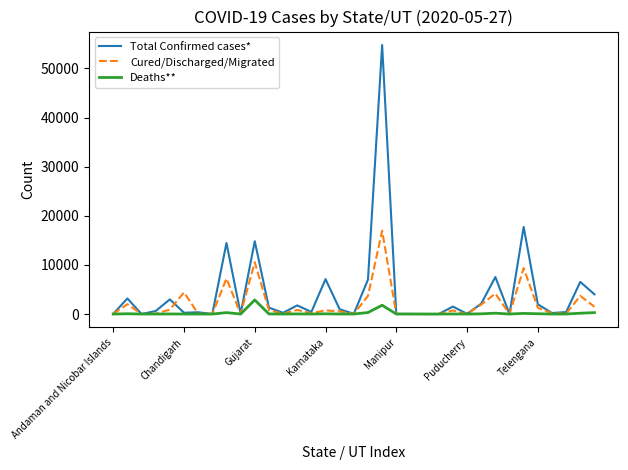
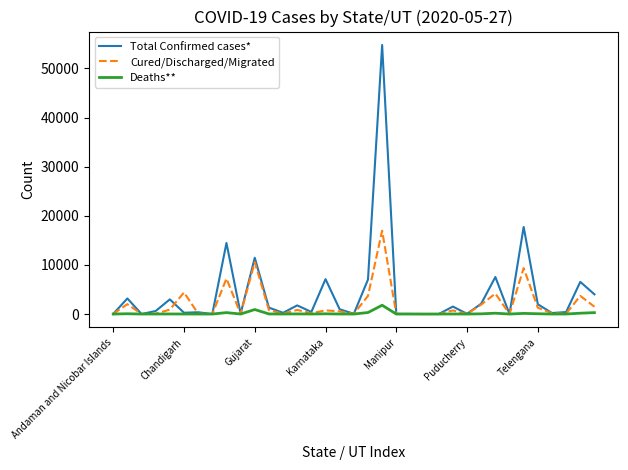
Total Confirmed cases*, Gujarat: 15000 -> 11000
Deaths**, Gujarat: 3000 -> 1000
